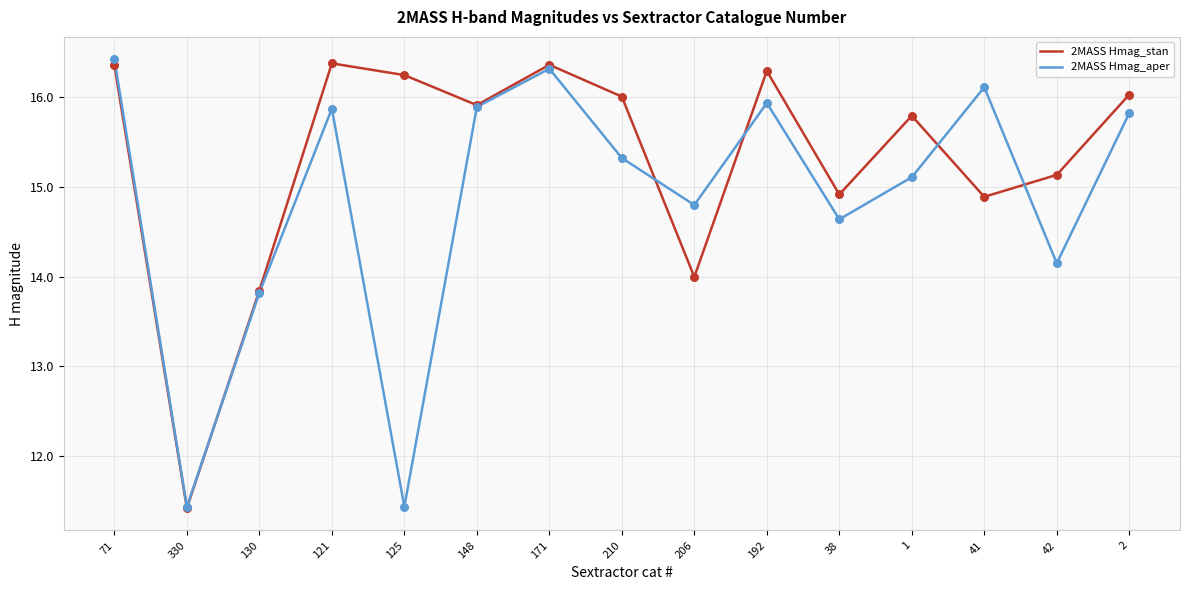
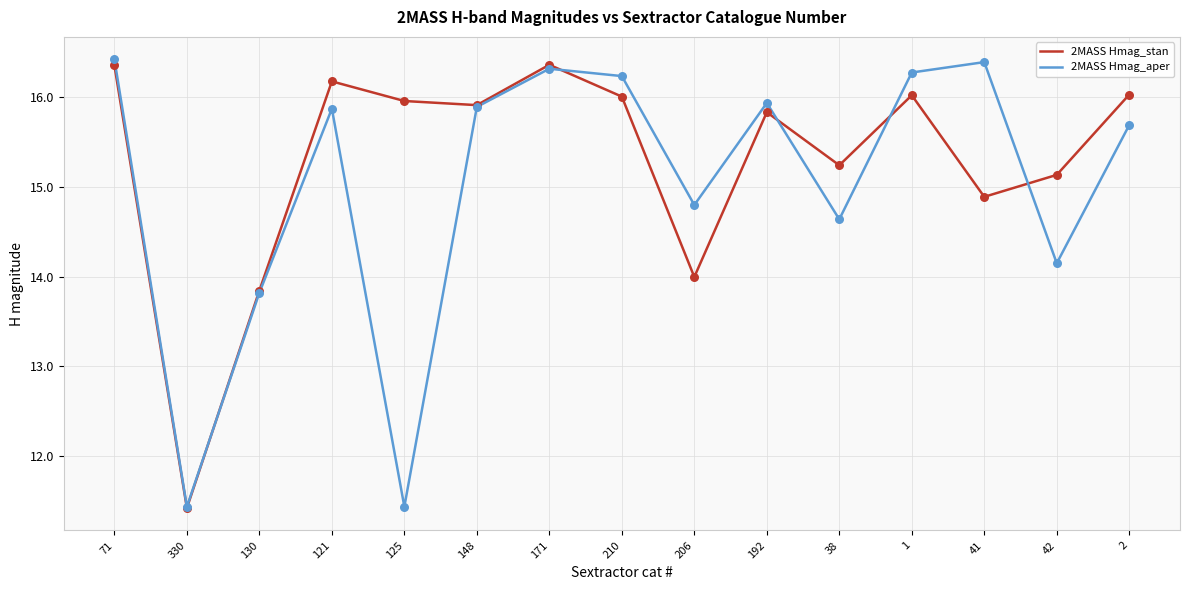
2MASS Hmag_stan, 121: 16.4 -> 16.2
2MASS Hmag_stan, 125: 16.2 -> 16.0
2MASS Hmag_aper, 210: 15.3 -> 16.2
2MASS Hmag_stan, 192: 16.3 -> 15.8
2MASS Hmag_stan, 38: 14.9 -> 15.2
2MASS Hmag_stan, 1: 15.8 -> 16.0
2MASS Hmag_aper, 1: 15.1 -> 16.3
2MASS Hmag_aper, 41: 16.1 -> 16.4
2MASS Hmag_aper, 2: 15.8 -> 15.7
